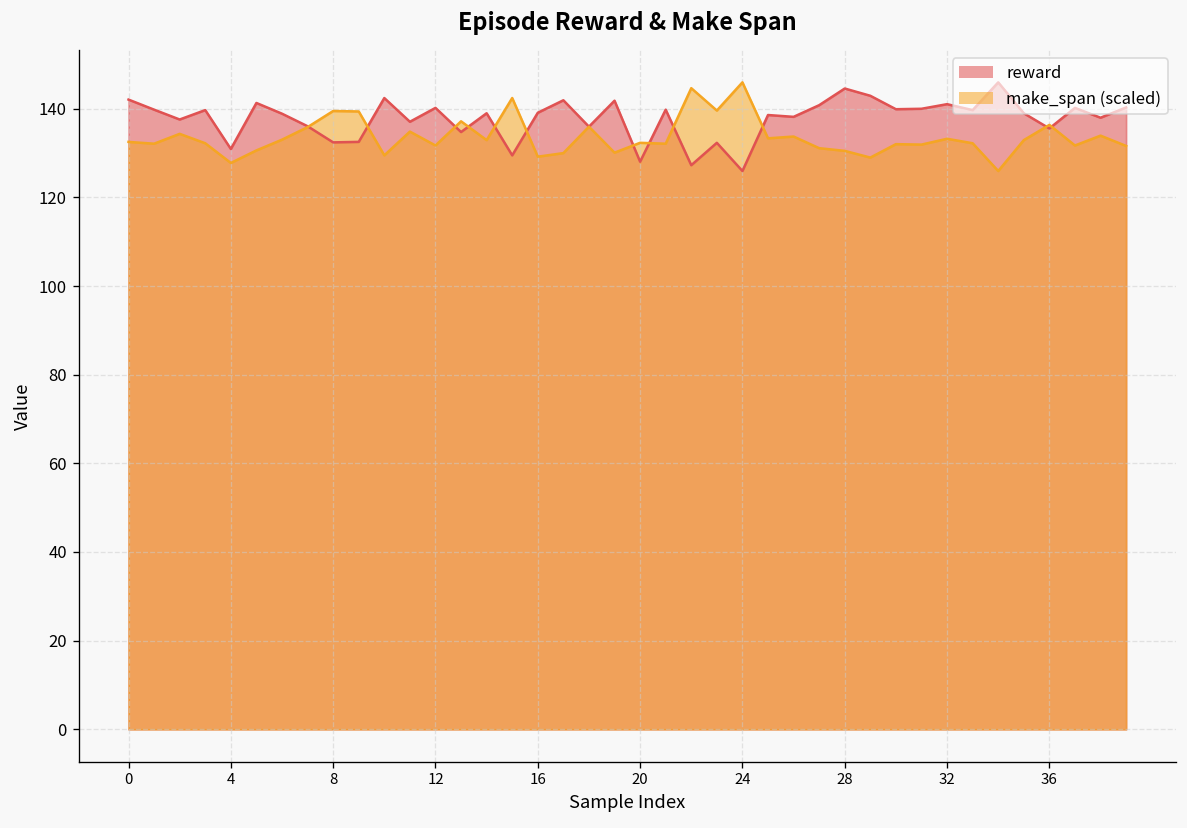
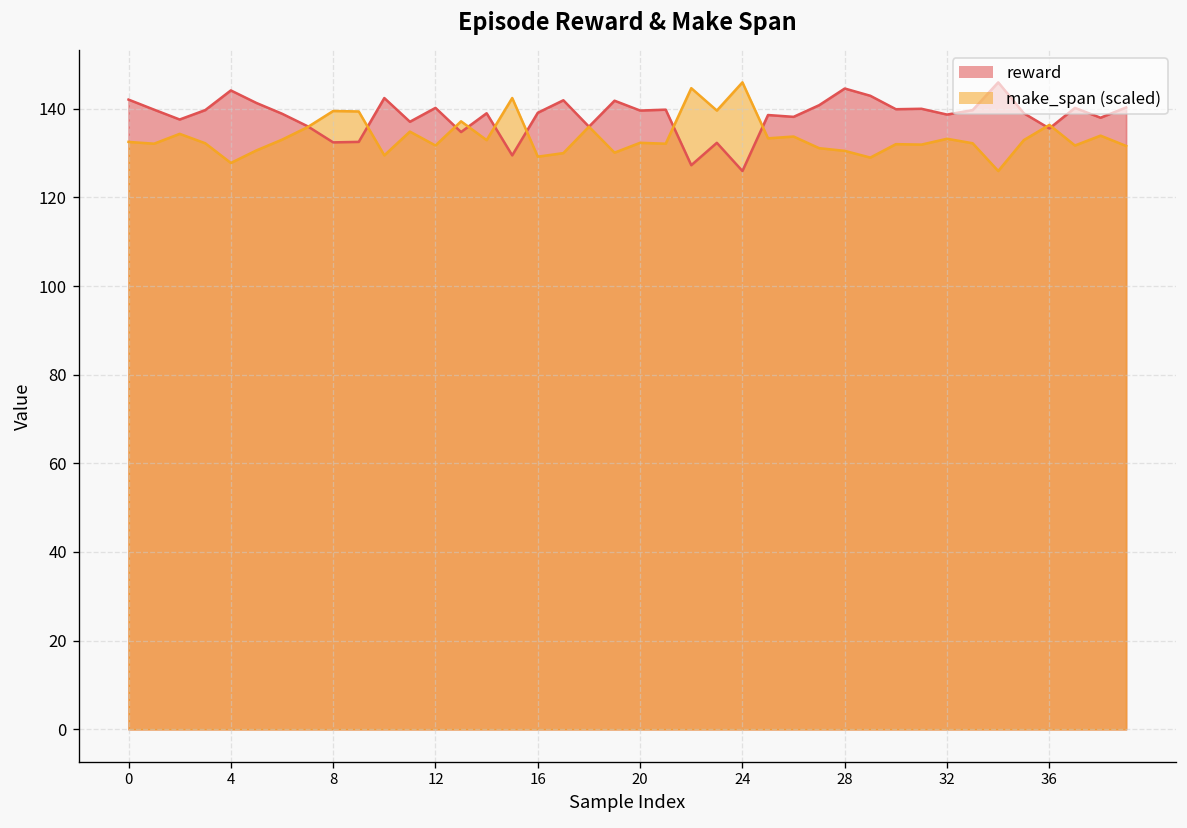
reward, 4: 131 -> 144
reward, 20: 128 -> 140
reward, 32: 141 -> 139
